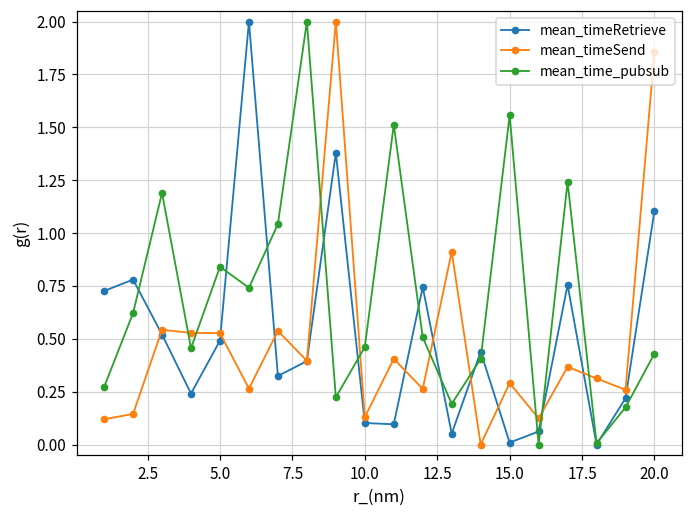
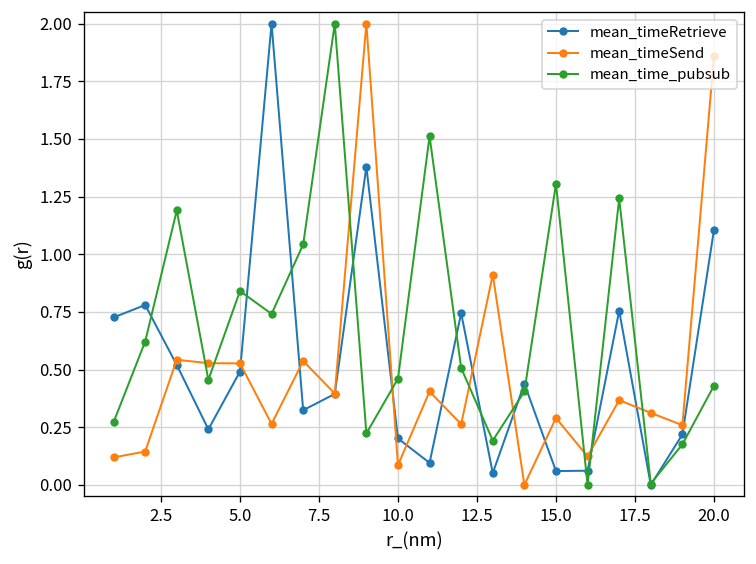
mean_timeRetrieve, 10.0: 0.10 -> 0.20
mean_timeSend, 10.0: 0.13 -> 0.09
mean_timeRetrieve, 15.0: 0.01 -> 0.06
mean_time_pubsub, 15.0: 1.56 -> 1.31
